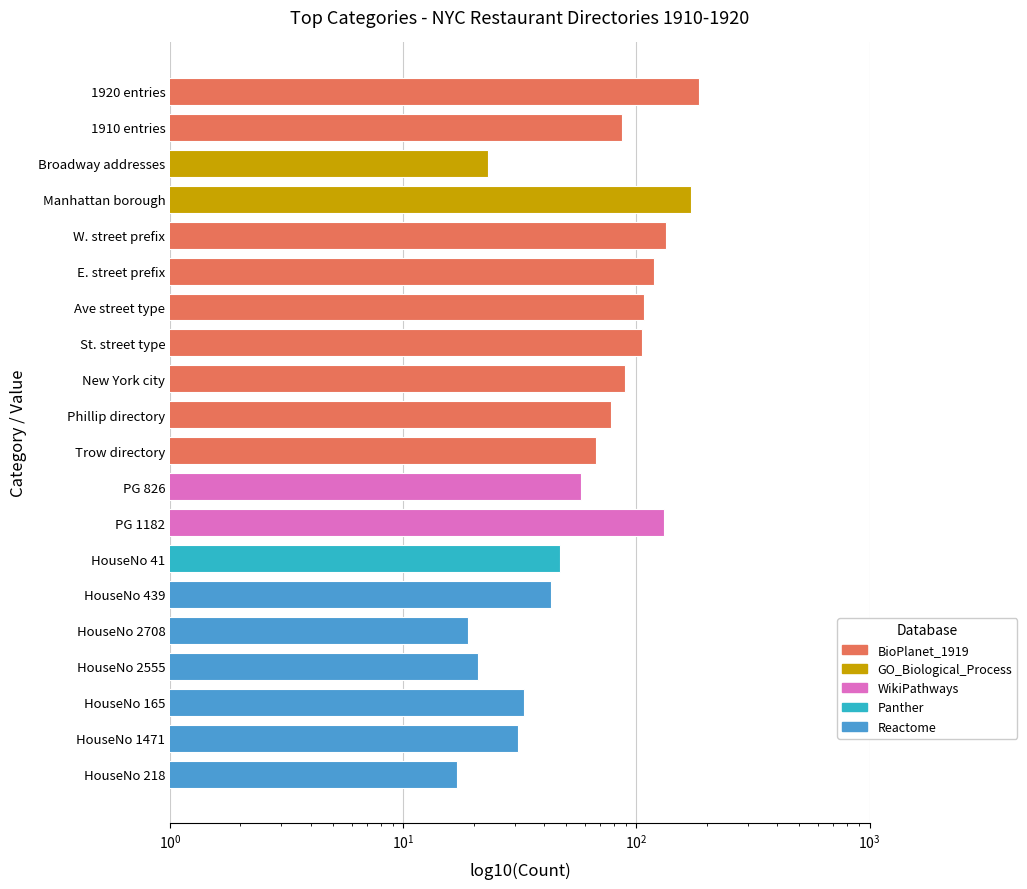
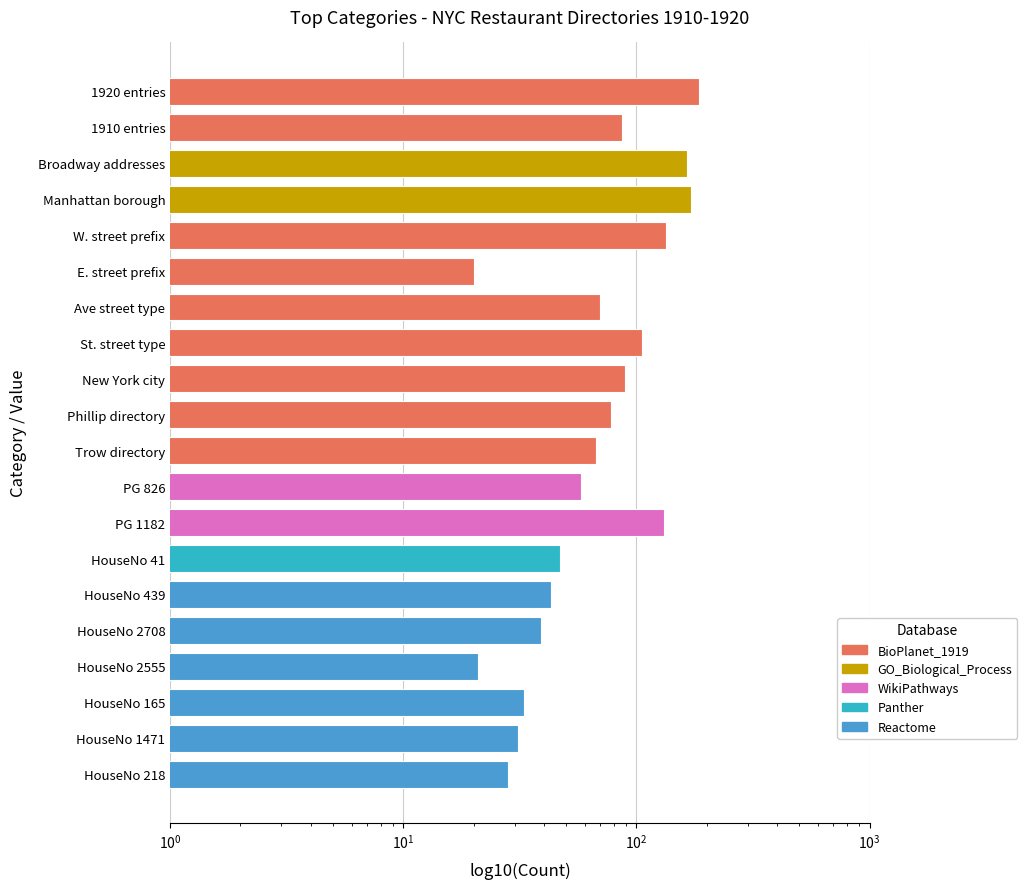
Broadway addresses: 23 -> 170
E. street prefix: 120 -> 20
Ave street type: 110 -> 70
HouseNo 2708: 19 -> 39
HouseNo 218: 17 -> 28
